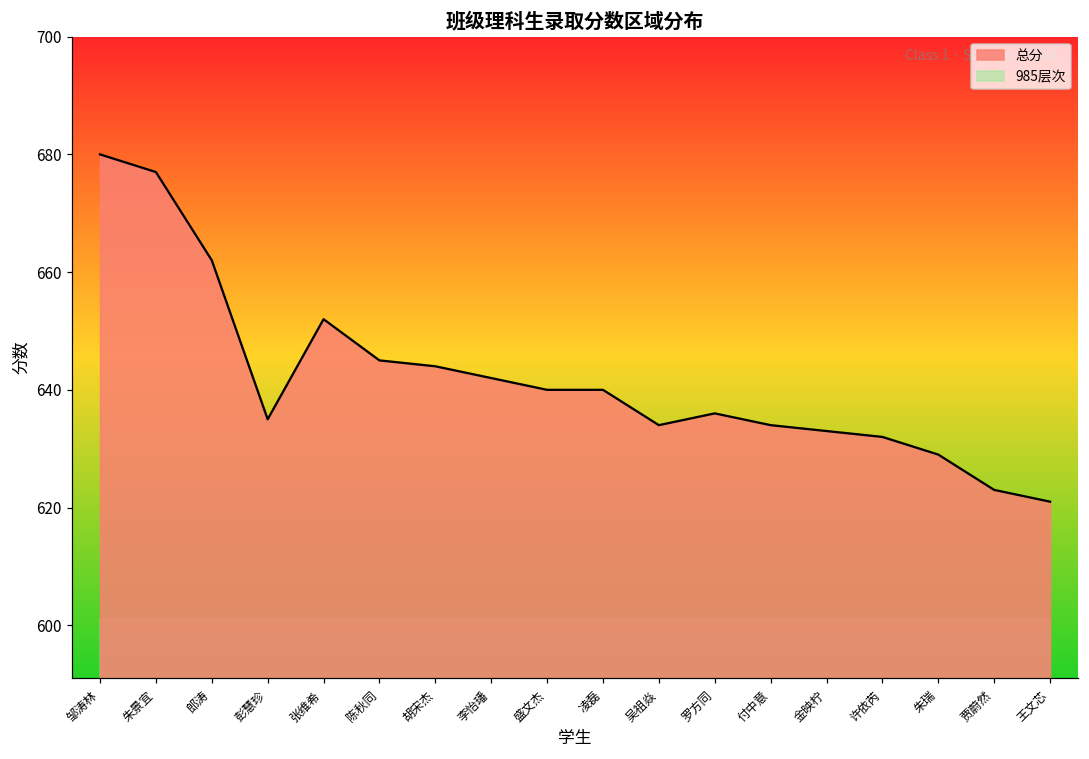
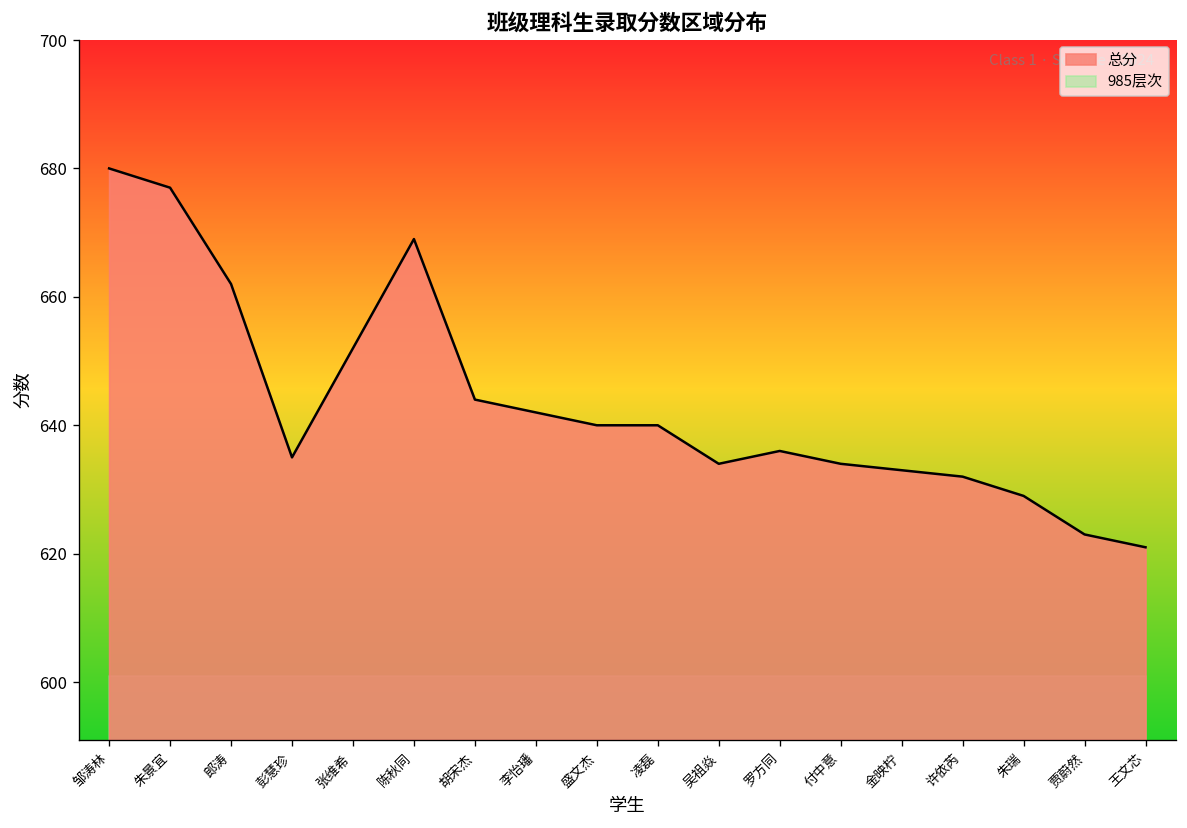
总分, 陈秋同: 645 -> 669
